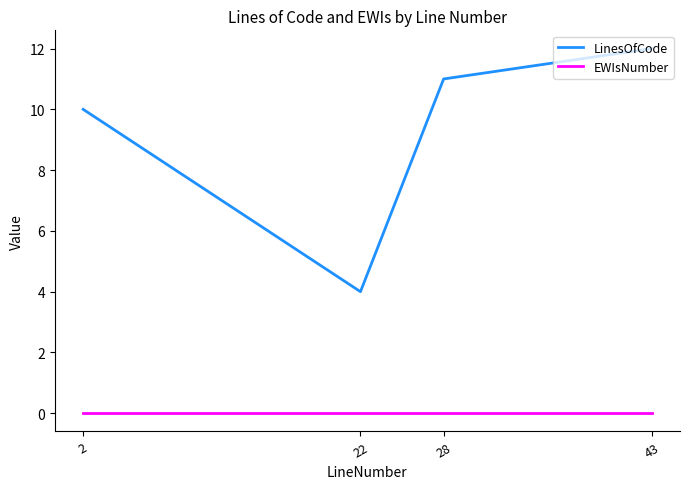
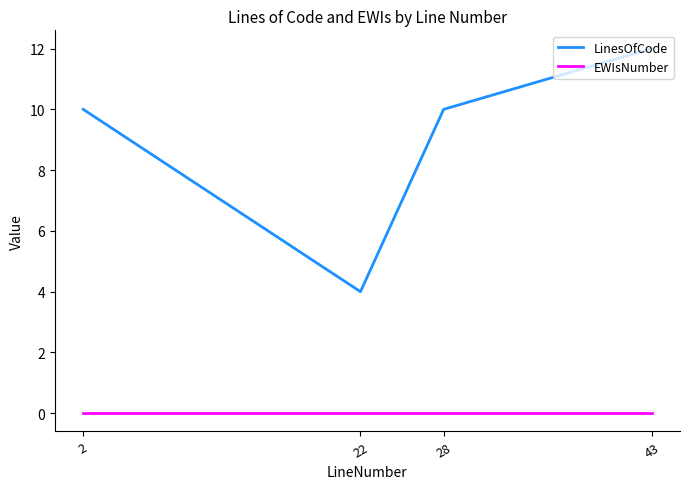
LinesOfCode, 28: 11 -> 10
